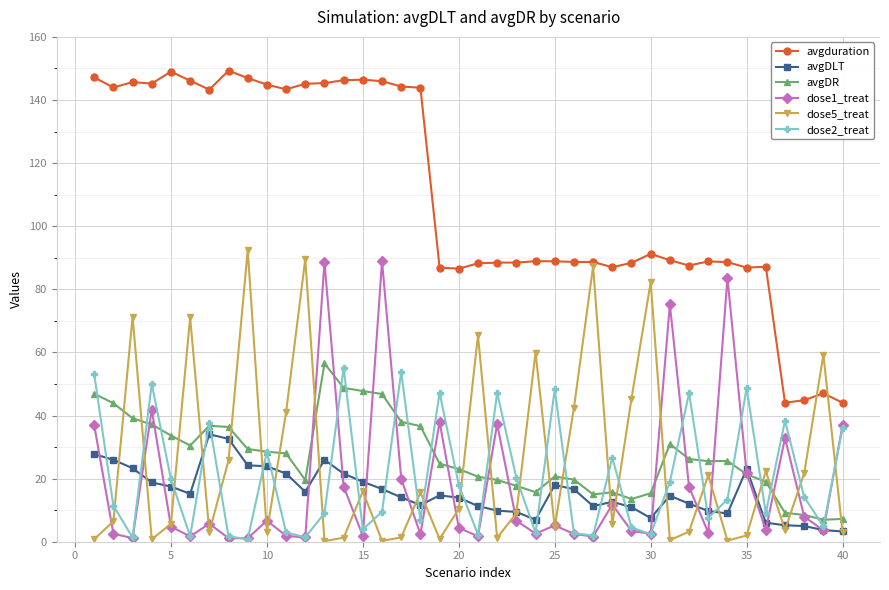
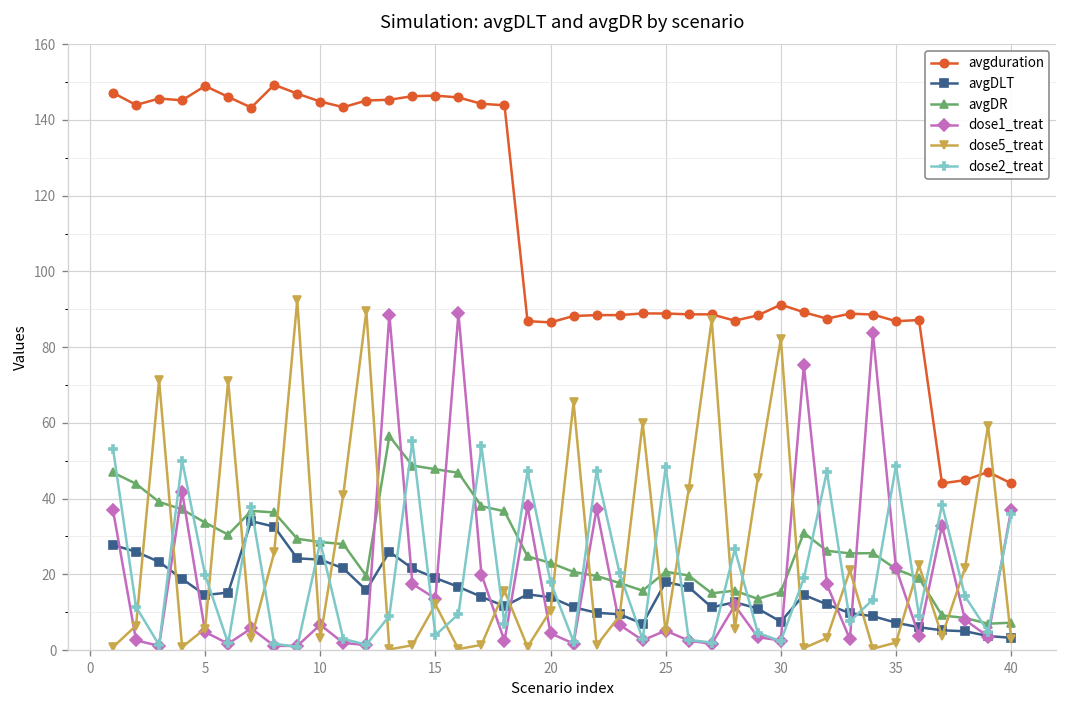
avgDLT, 5: 17 -> 15
dose1_treat, 15: 2 -> 14
dose5_treat, 15: 16 -> 12
avgDLT, 35: 23 -> 7
